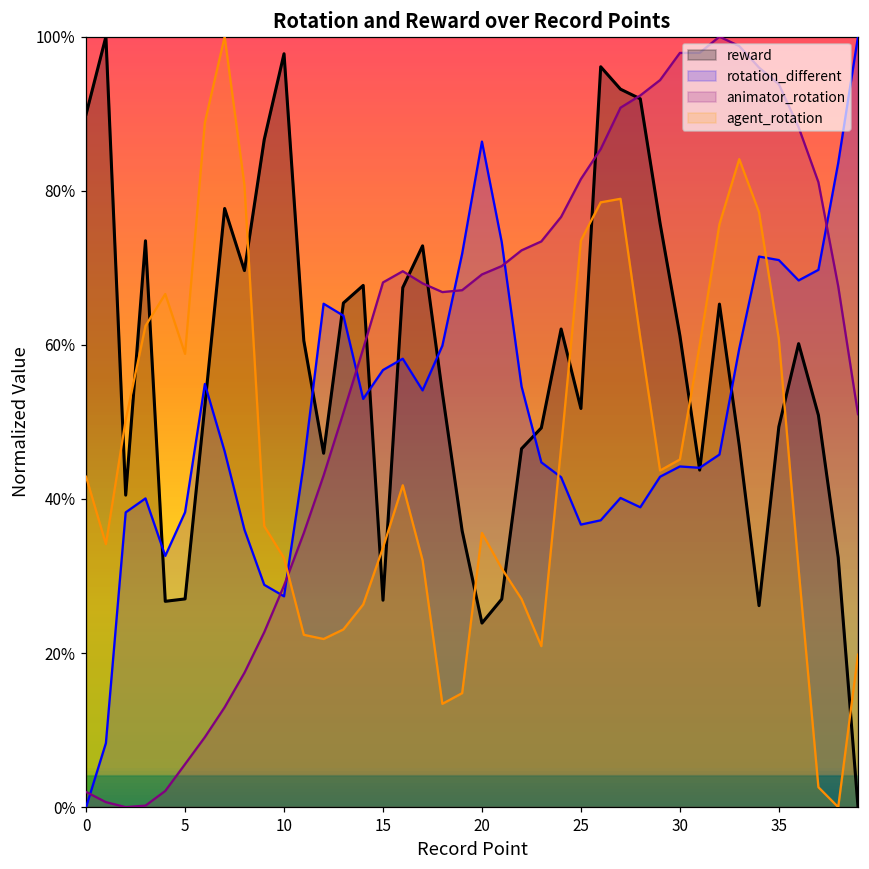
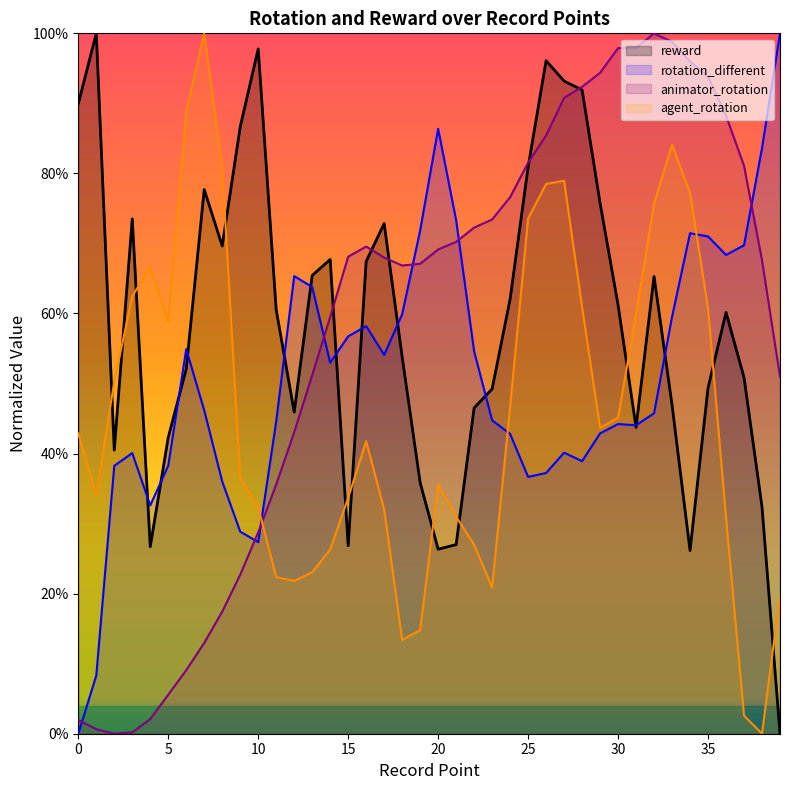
reward, 5: 27% -> 42%
reward, 20: 24% -> 26%
reward, 25: 52% -> 81%
